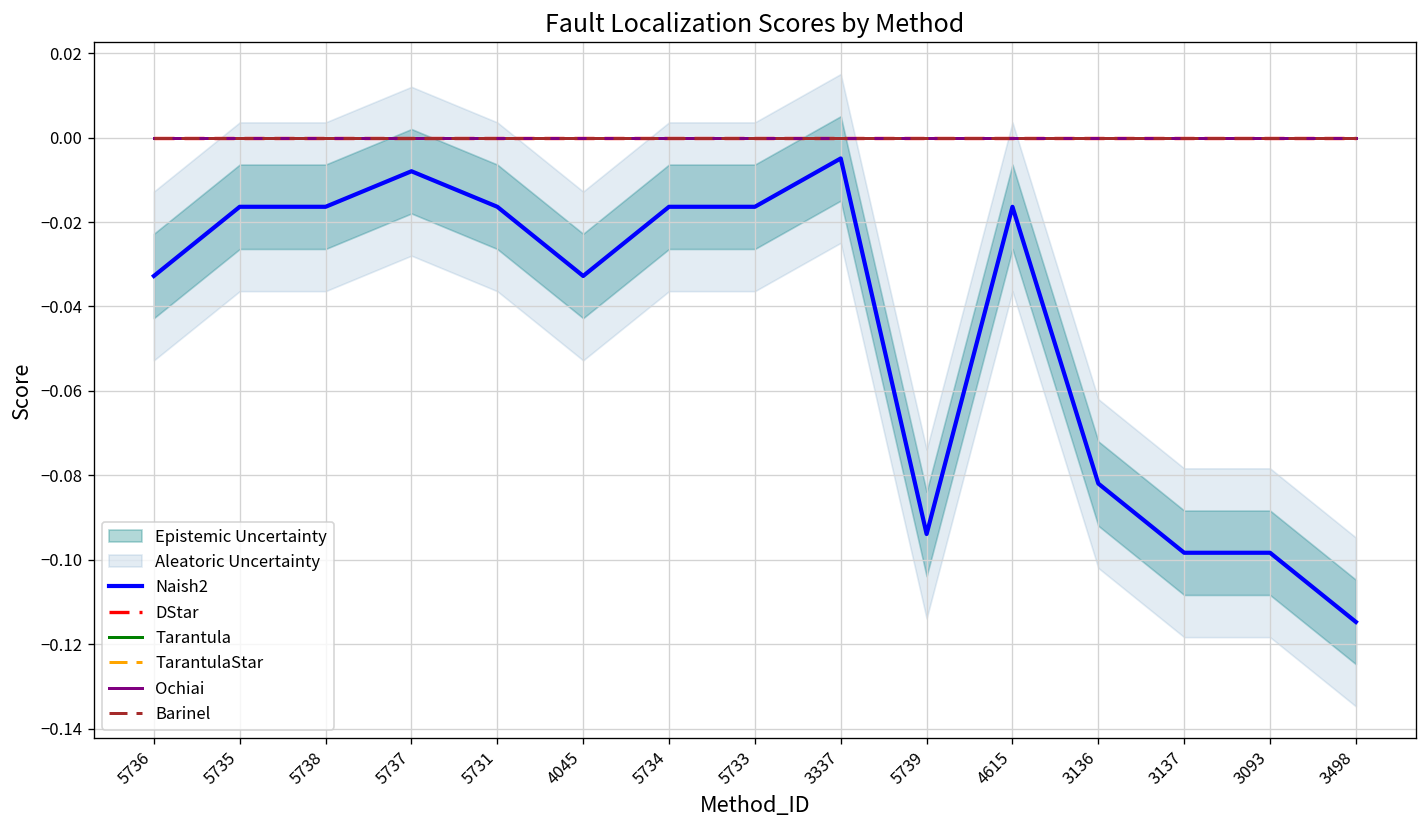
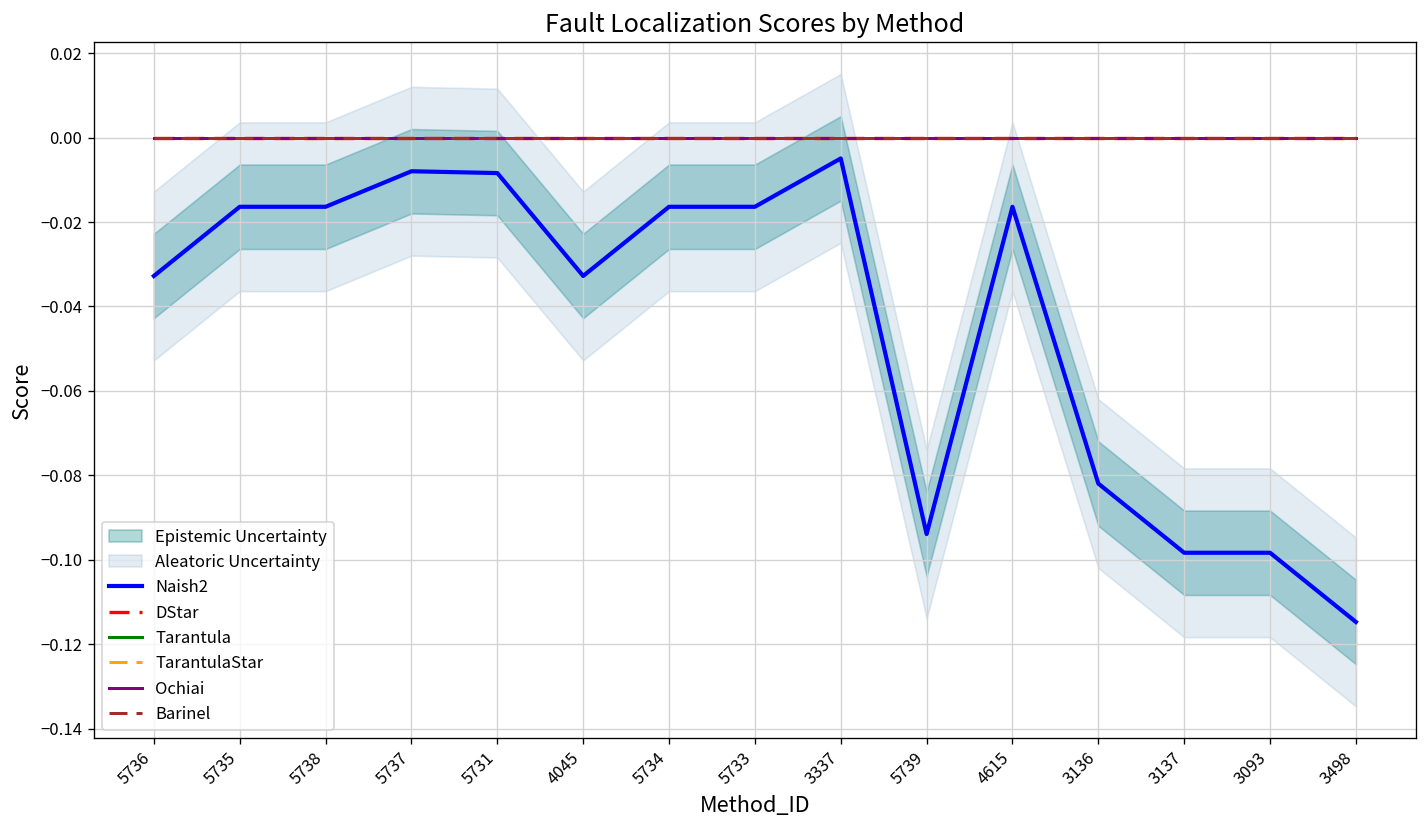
Naish2, 5731: -0.016 -> -0.008
